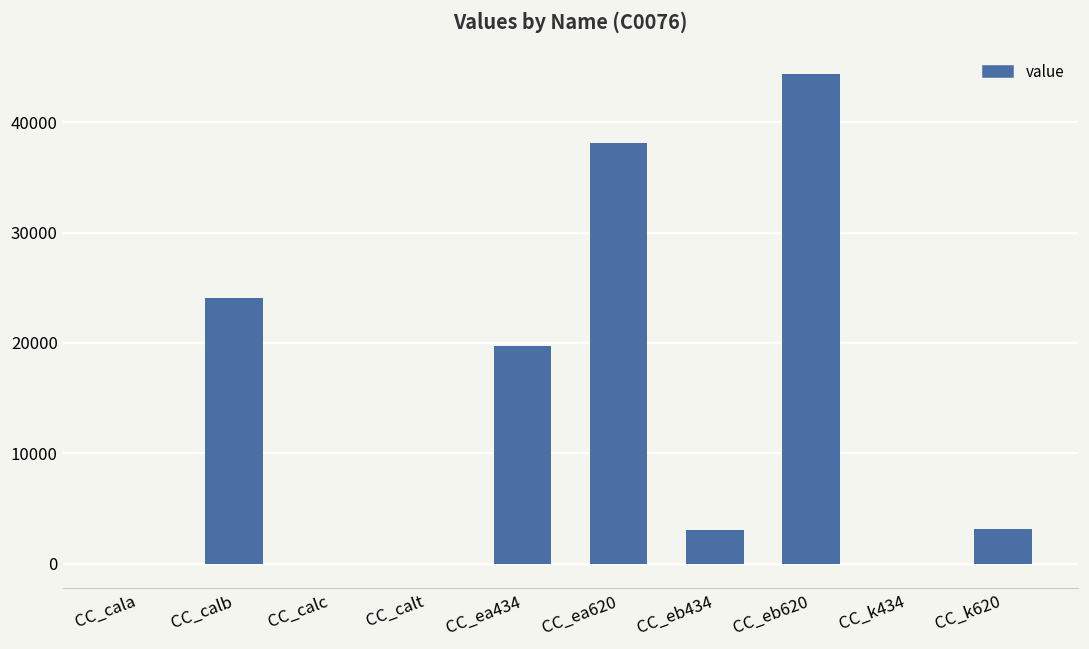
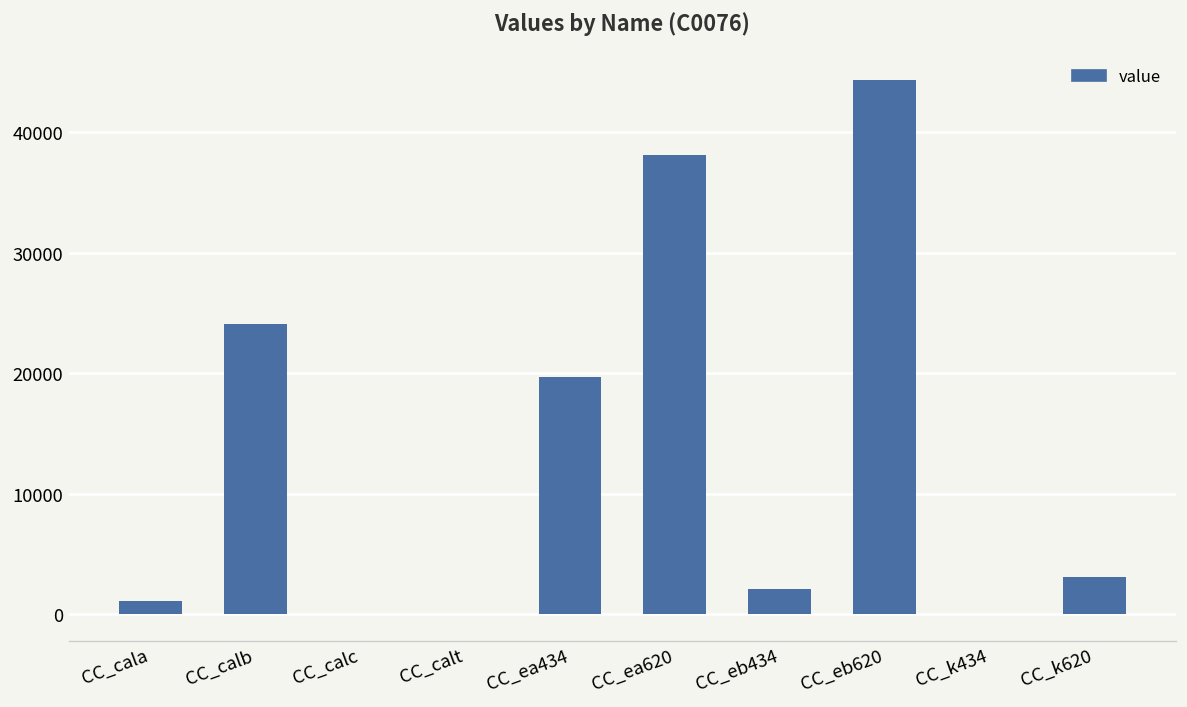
CC_cala: 0 -> 1100
CC_eb434: 3100 -> 2100
